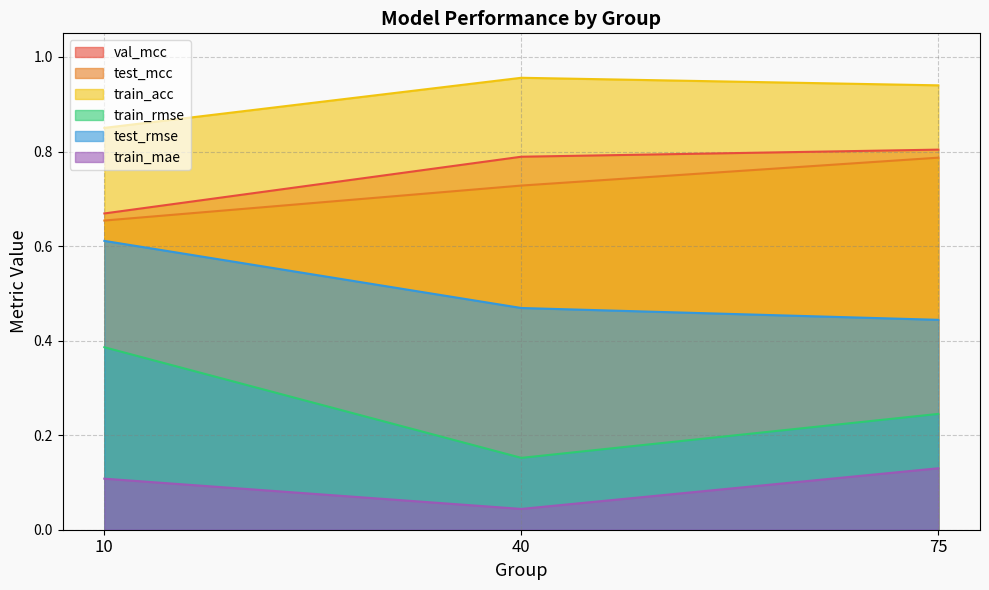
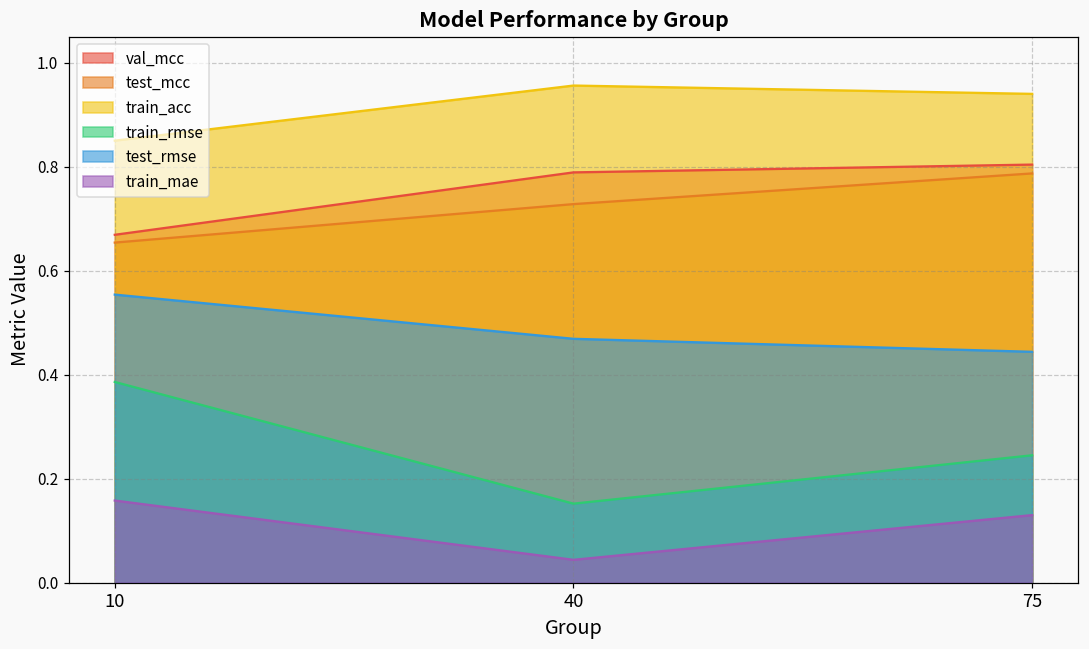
test_rmse, 10: 0.61 -> 0.55
train_mae, 10: 0.11 -> 0.16
